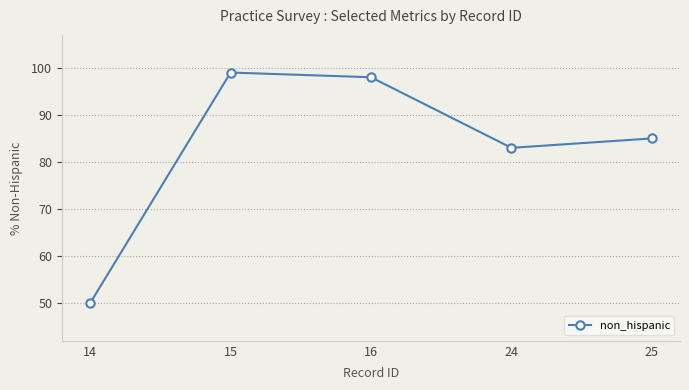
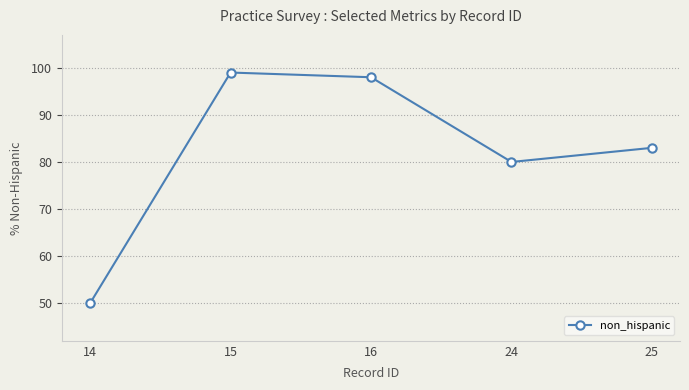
24: 83 -> 80
25: 85 -> 83
